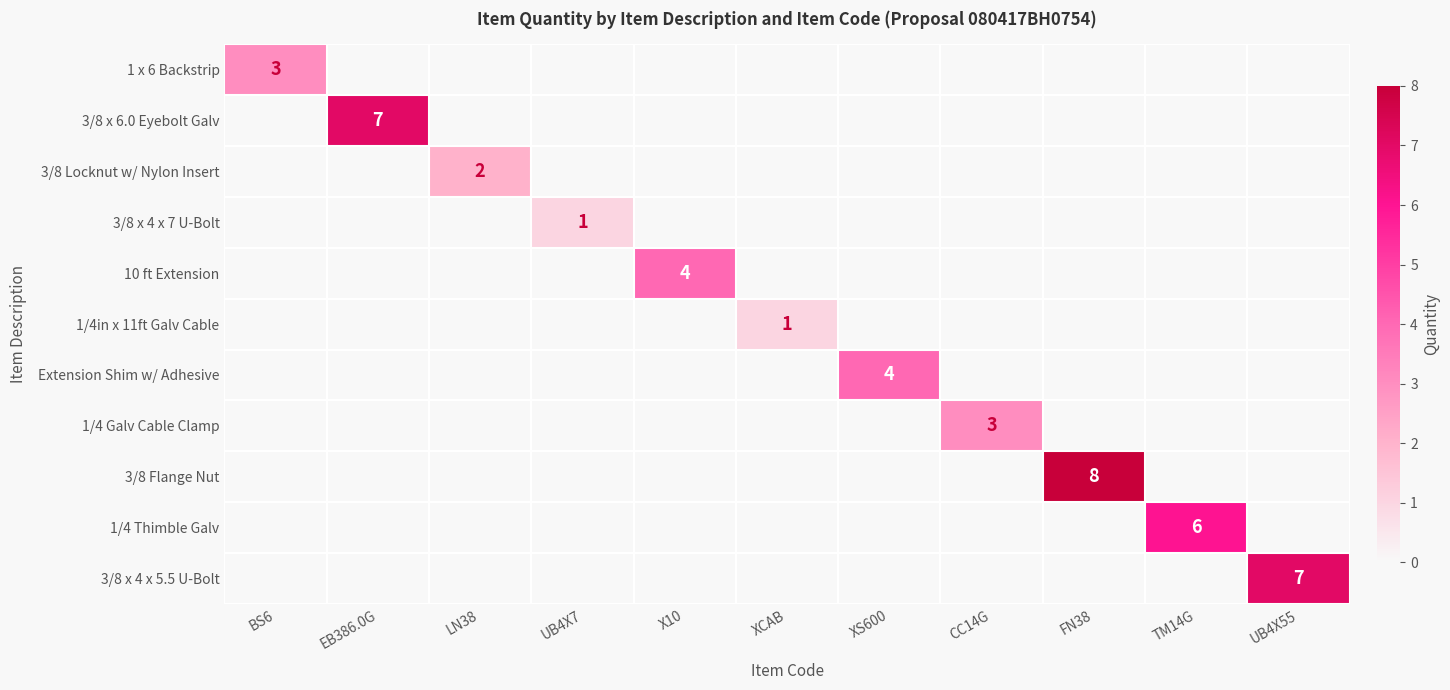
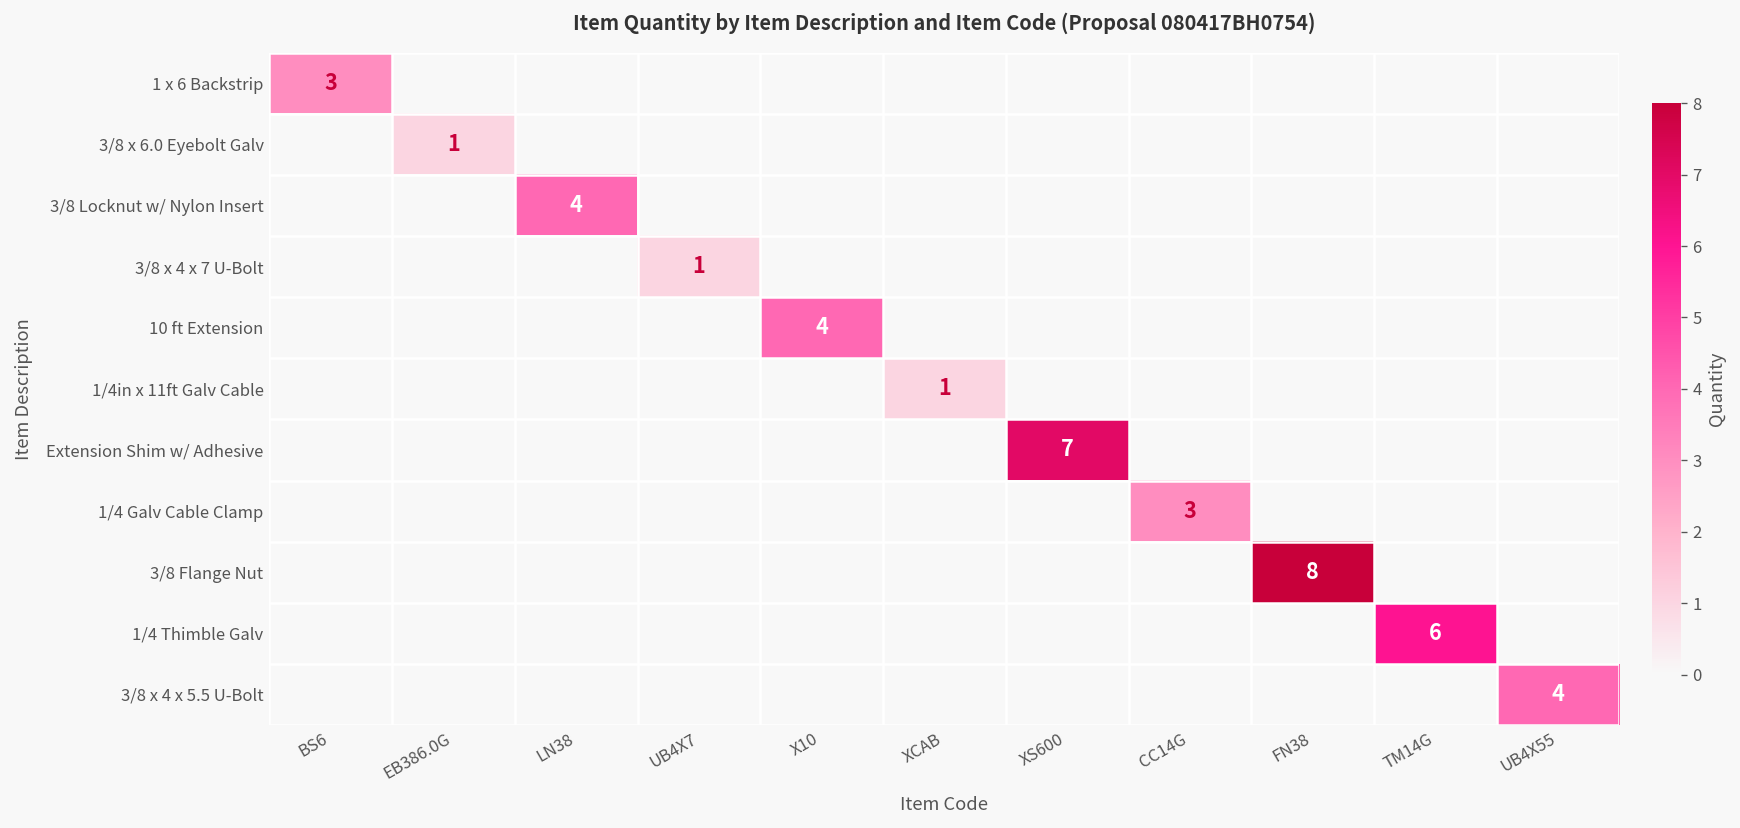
3/8 x 6.0 Eyebolt Galv, EB386.0G: 7 -> 1
3/8 Locknut w/ Nylon Insert, LN38: 2 -> 4
Extension Shim w/ Adhesive, XS600: 4 -> 7
3/8 x 4 x 5.5 U-Bolt, UB4X55: 7 -> 4
